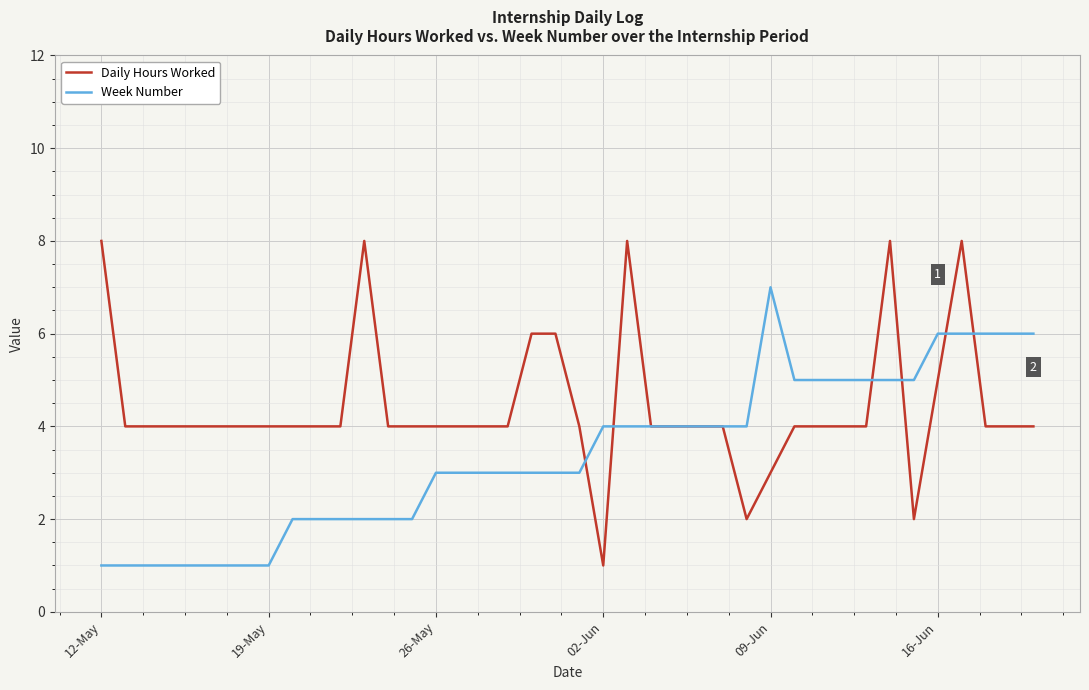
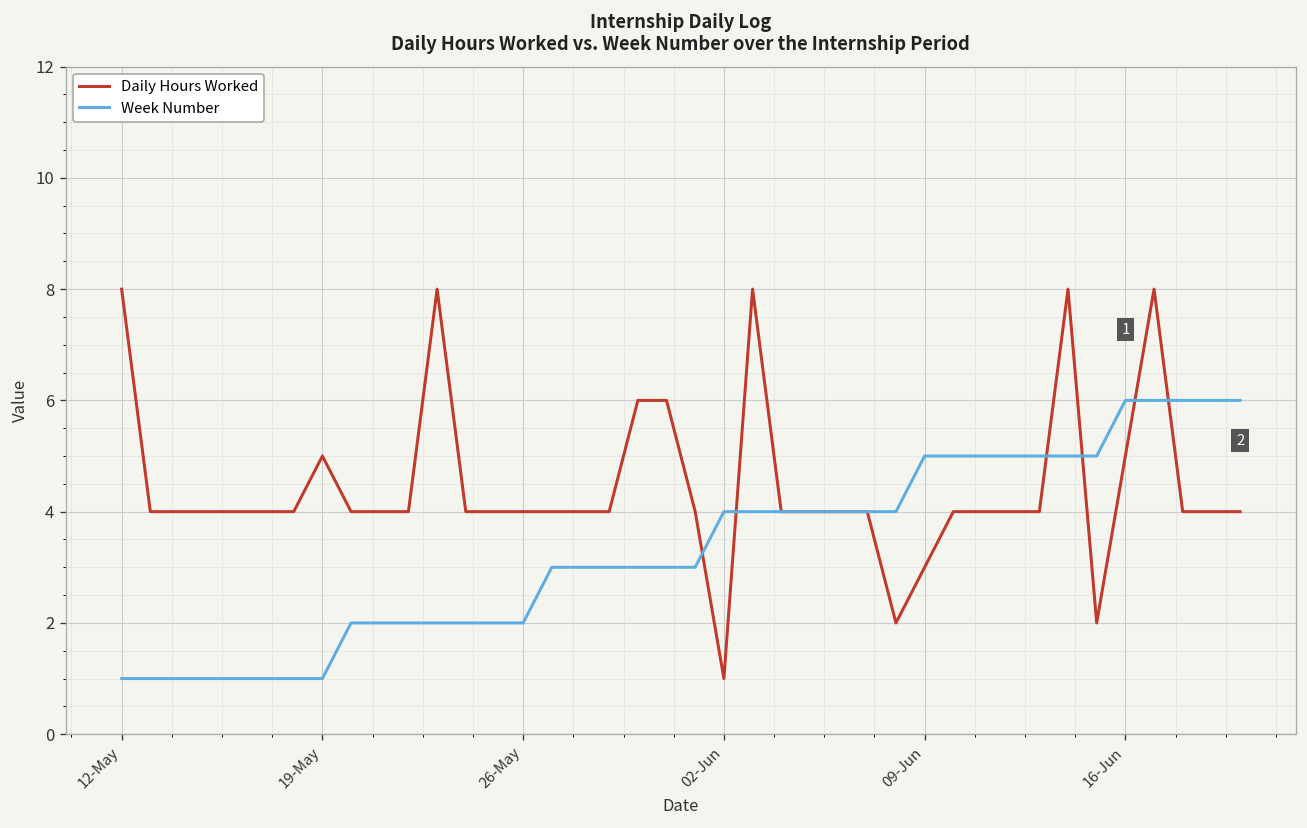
Daily Hours Worked, 19-May: 4 -> 5
Week Number, 26-May: 3 -> 2
Week Number, 09-Jun: 7 -> 5
